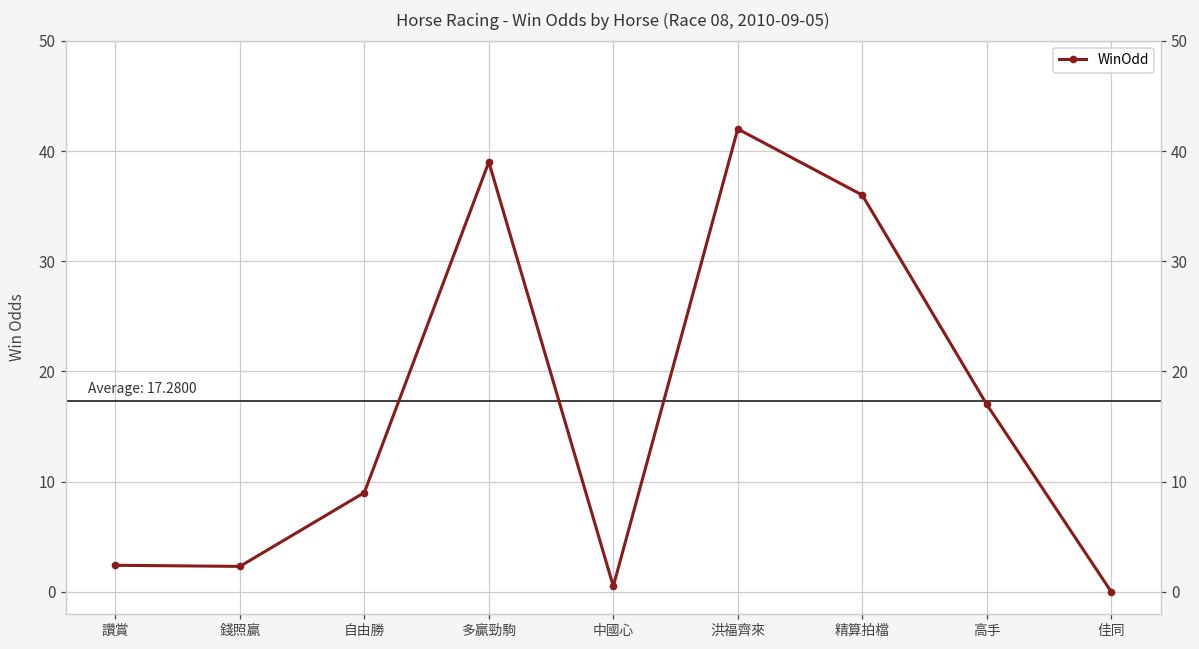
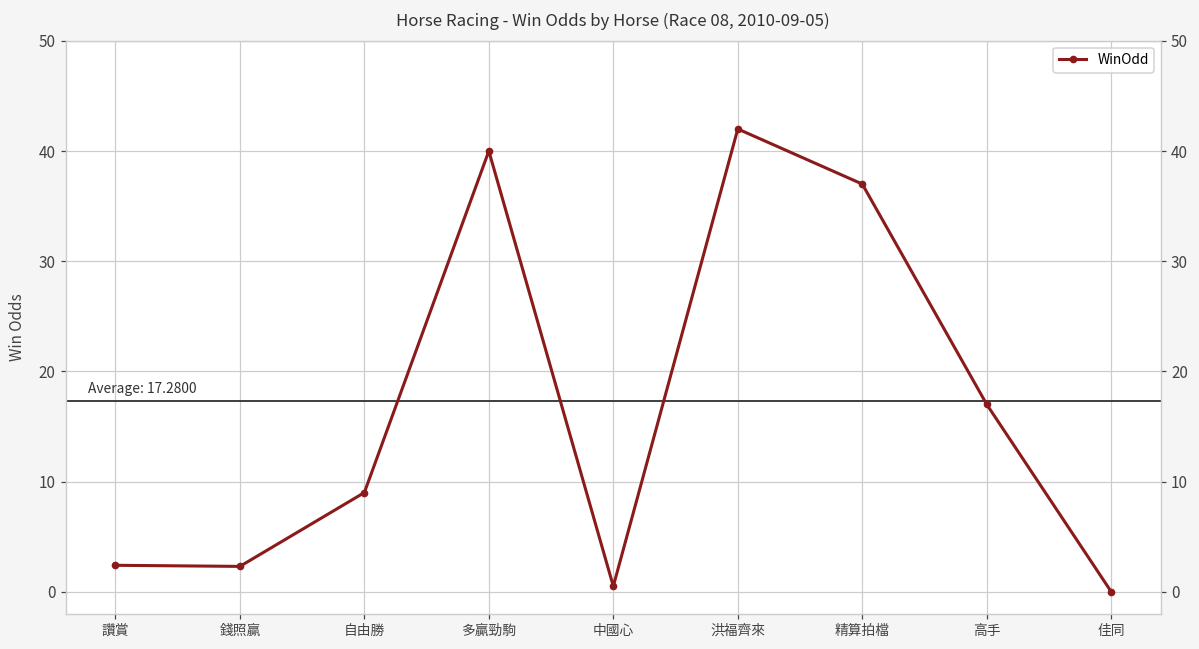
多贏勁駒: 39 -> 40
精算拍檔: 36 -> 37
